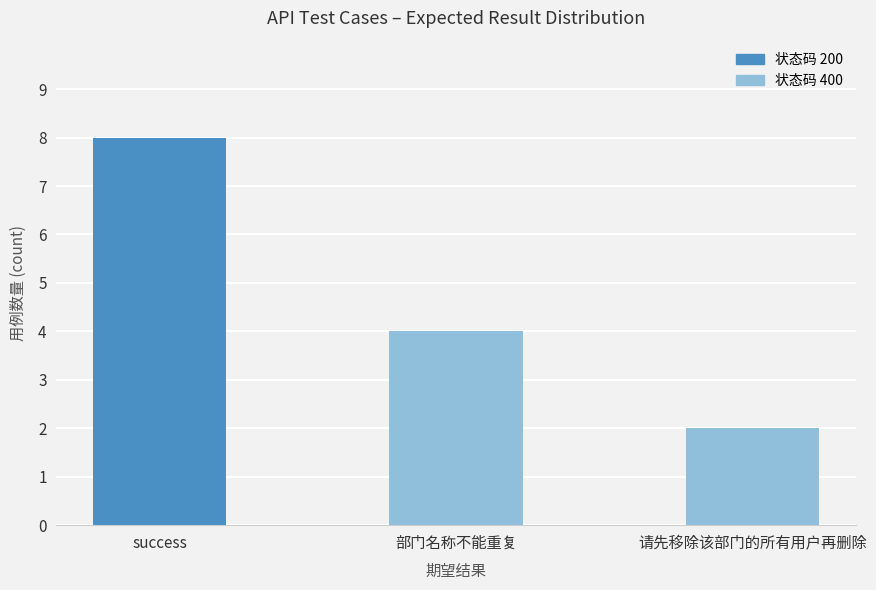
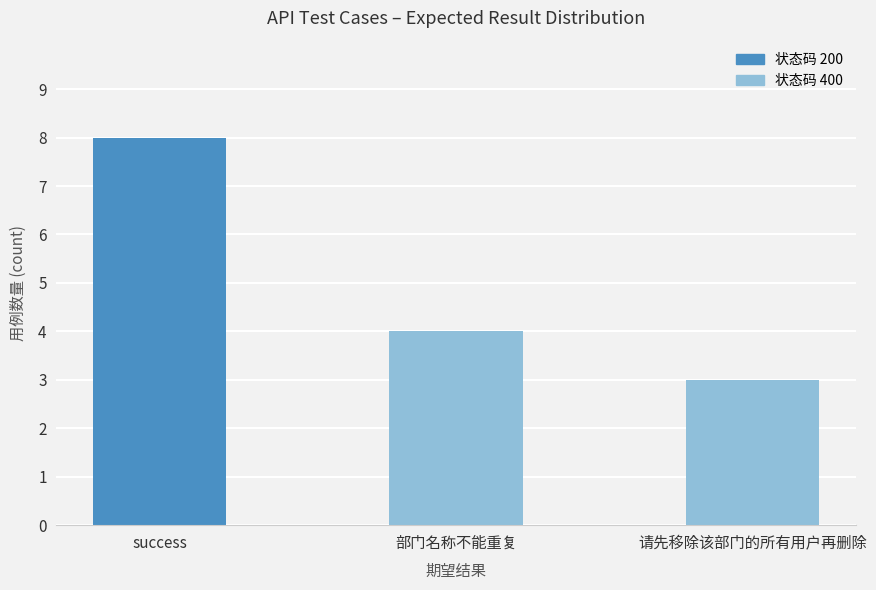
请先移除该部门的所有用户再删除: 2 -> 3
